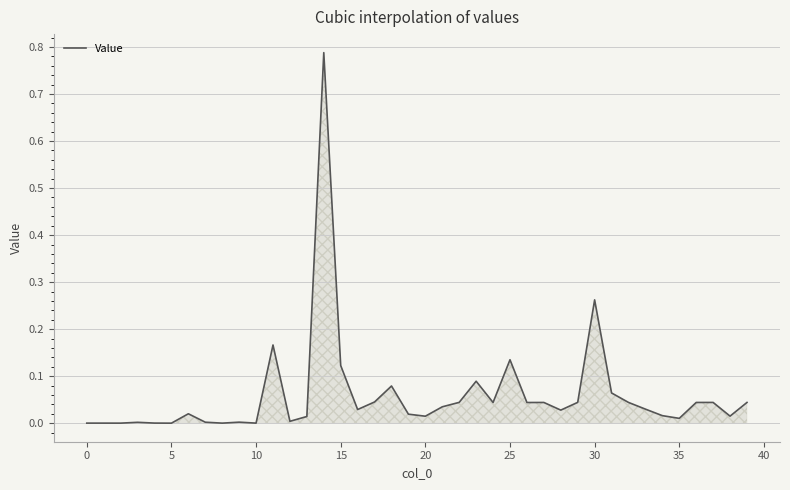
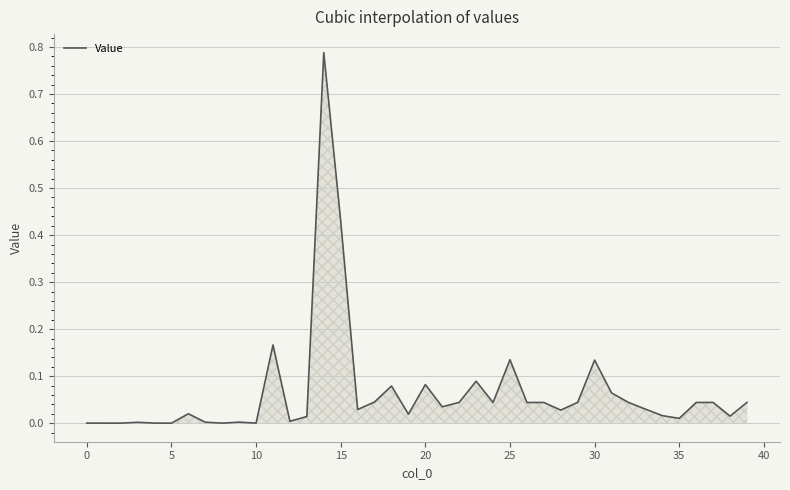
15: 0.12 -> 0.43
20: 0.01 -> 0.08
30: 0.26 -> 0.13
